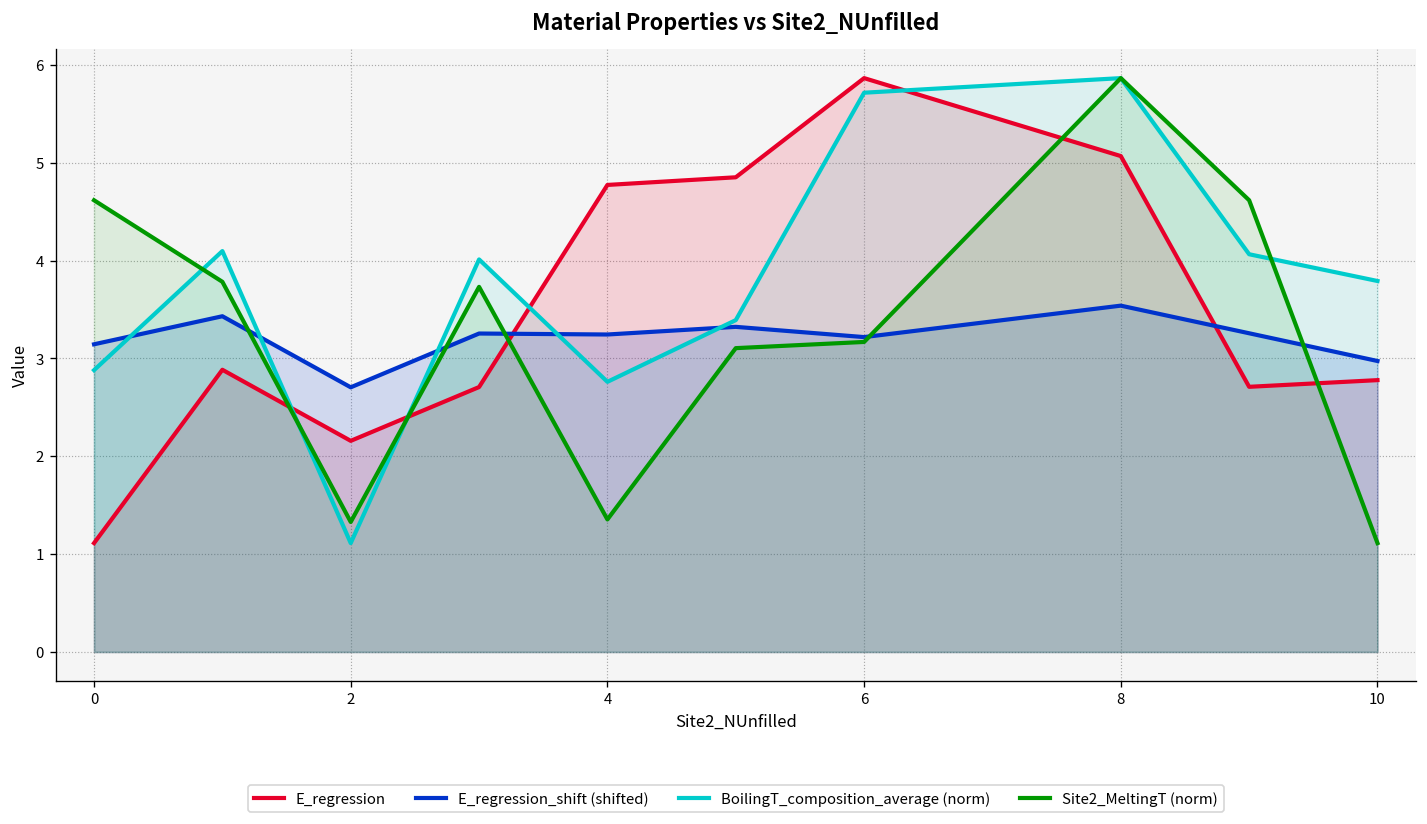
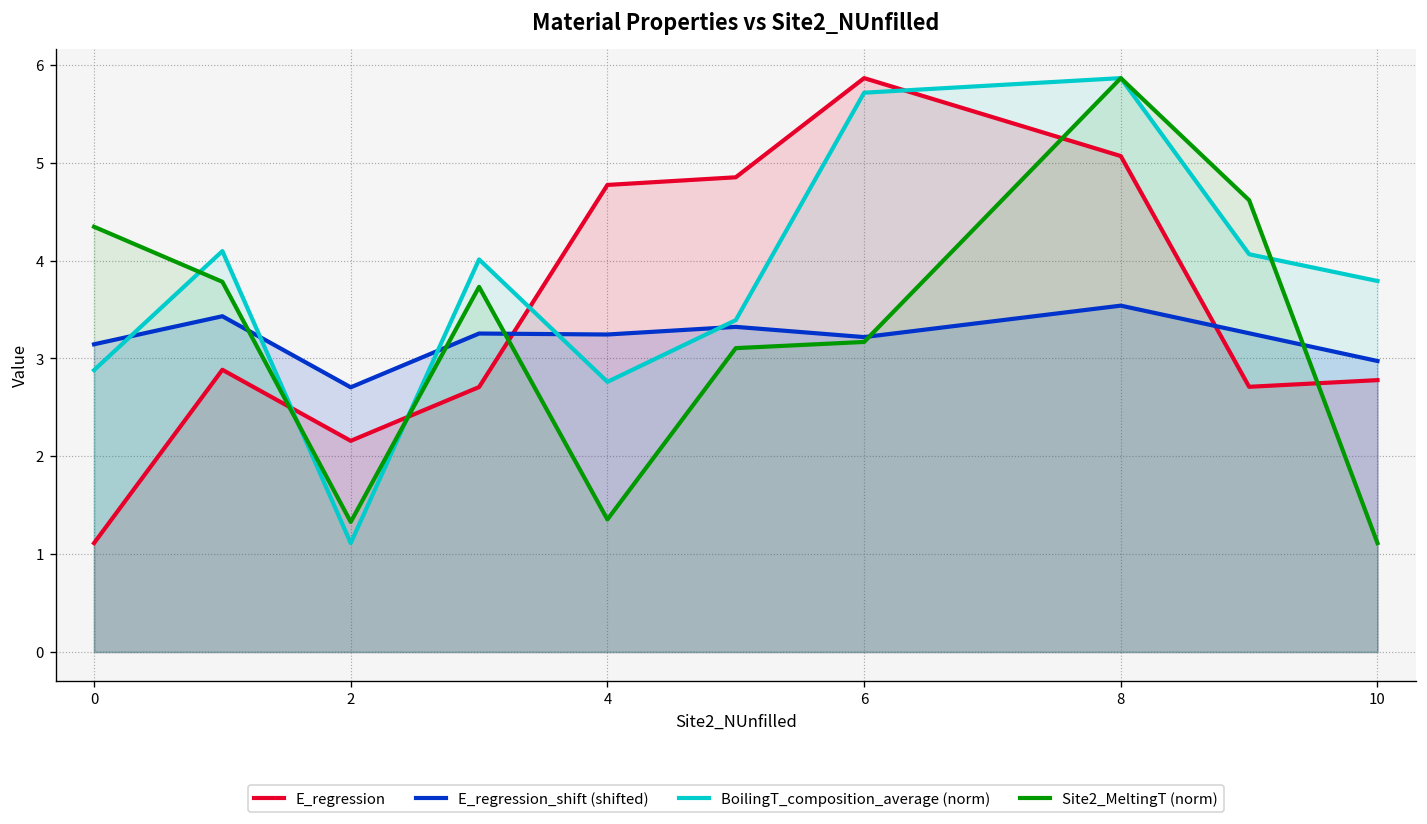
Site2_MeltingT (norm), 0: 4.6 -> 4.3
